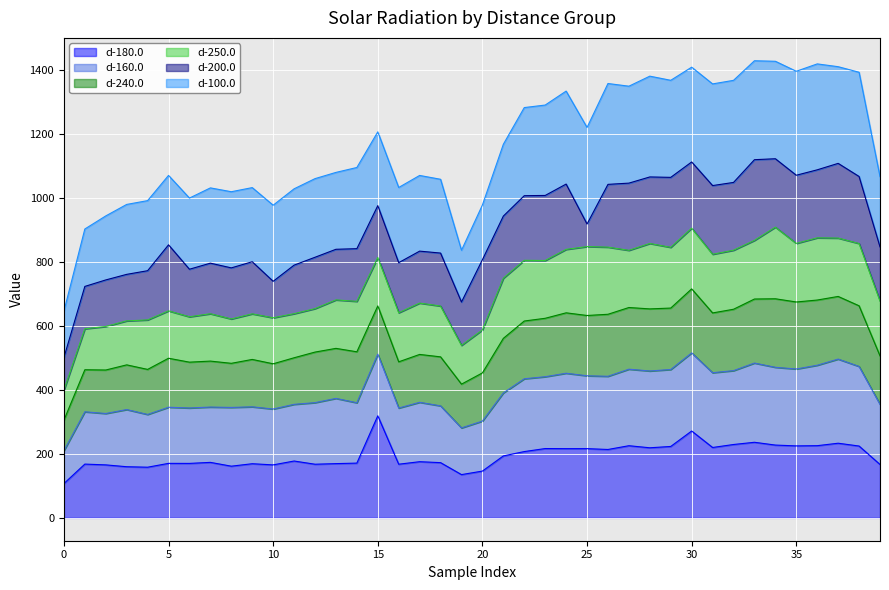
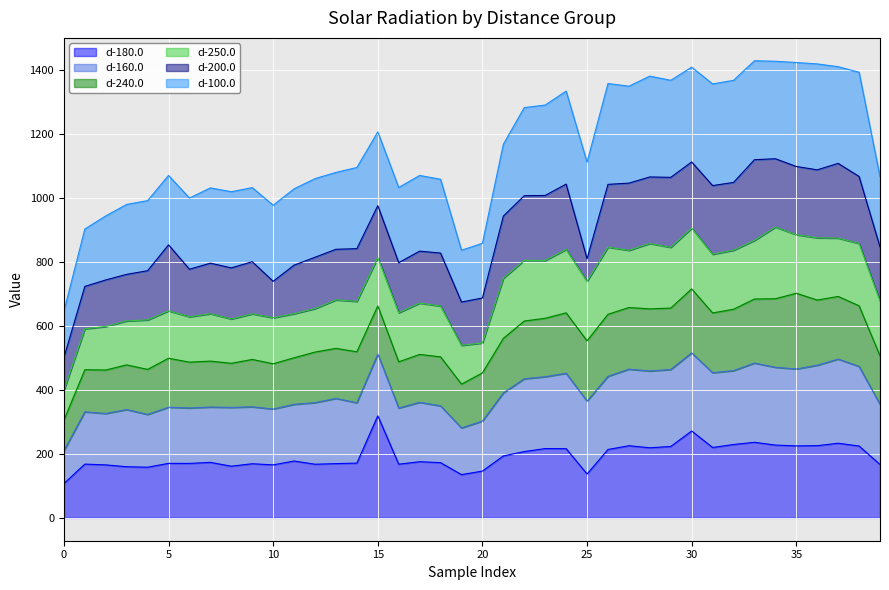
d-250.0, 20: 130 -> 90
d-200.0, 20: 220 -> 140
d-180.0, 25: 220 -> 140
d-250.0, 25: 220 -> 190
d-240.0, 35: 210 -> 240
